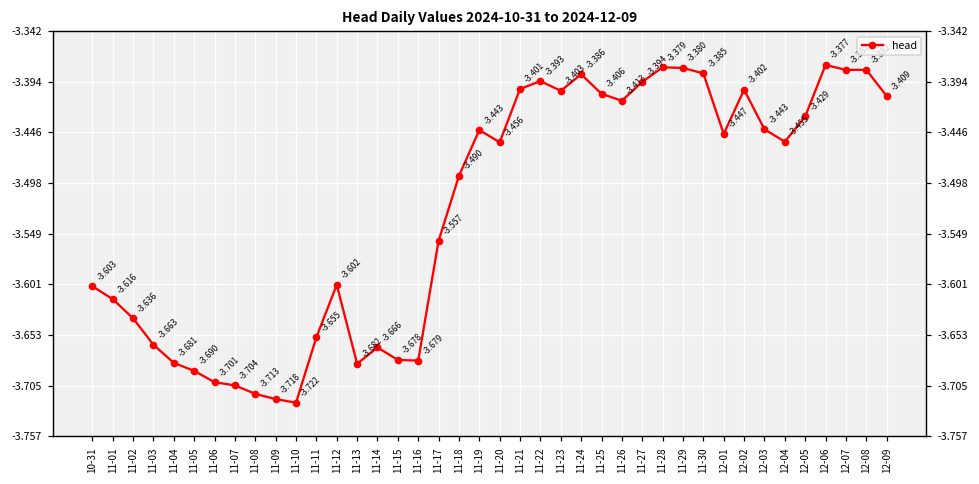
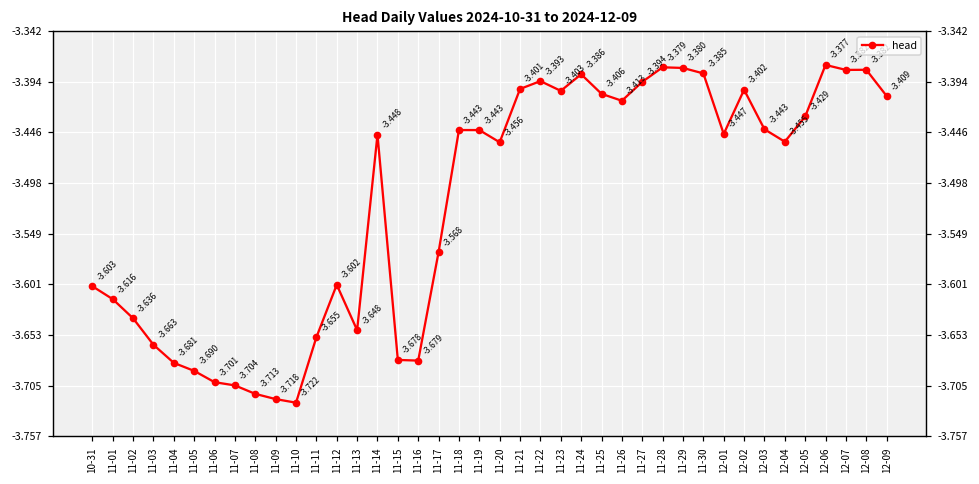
11-13: -3.682 -> -3.648
11-14: -3.666 -> -3.448
11-17: -3.557 -> -3.568
11-18: -3.490 -> -3.443
